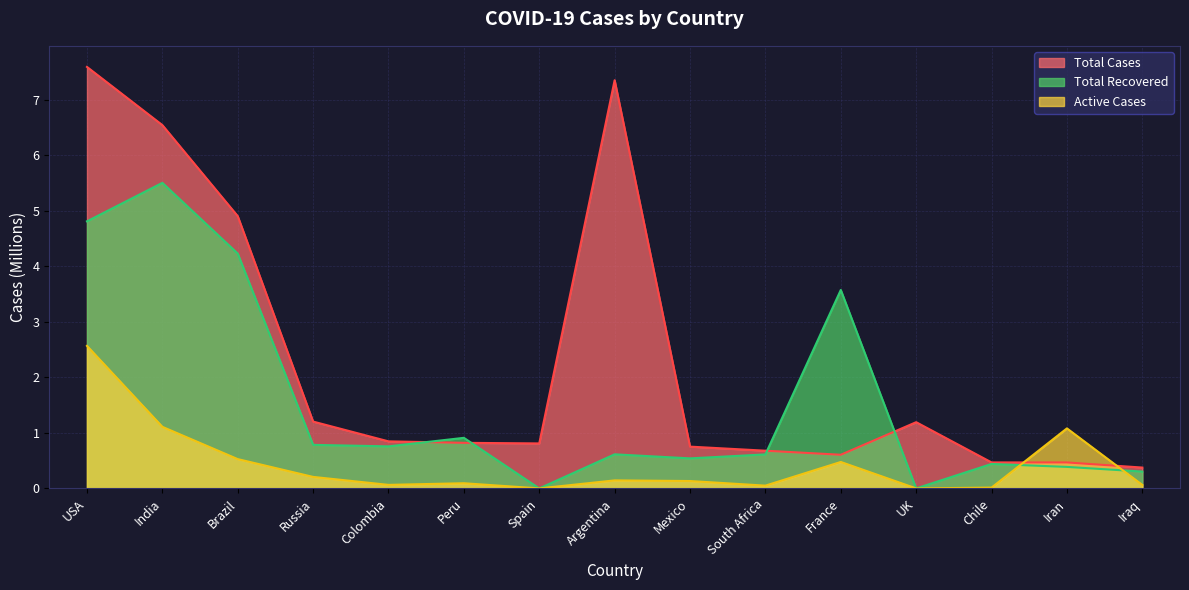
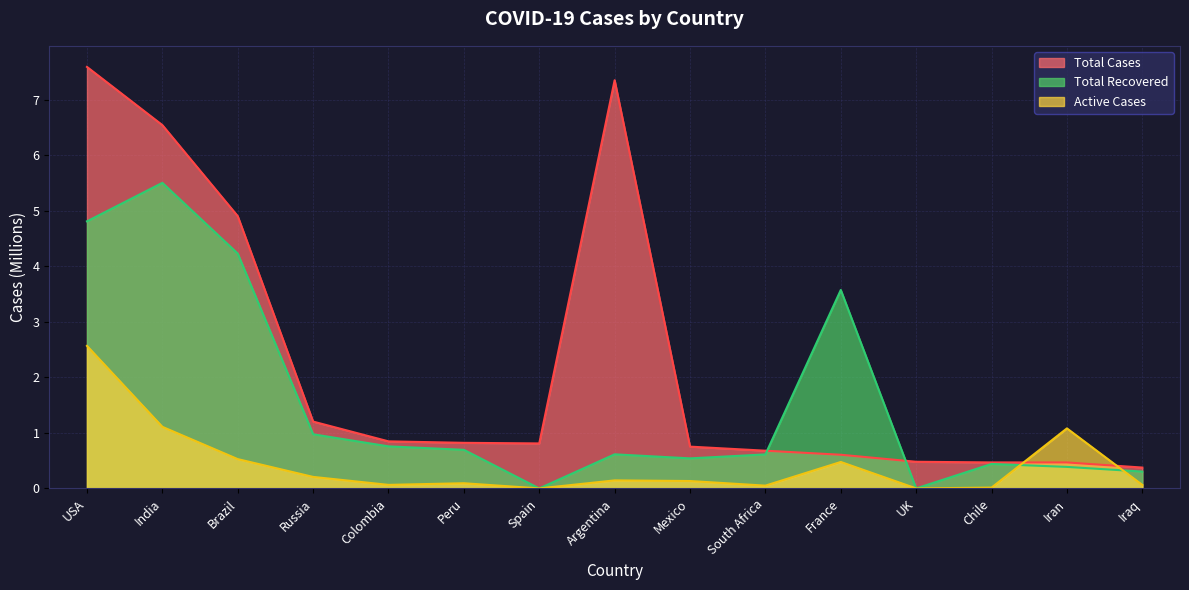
Total Recovered, Russia: 0.8 -> 1.0
Total Recovered, Peru: 0.9 -> 0.7
Total Cases, UK: 1.2 -> 0.5
